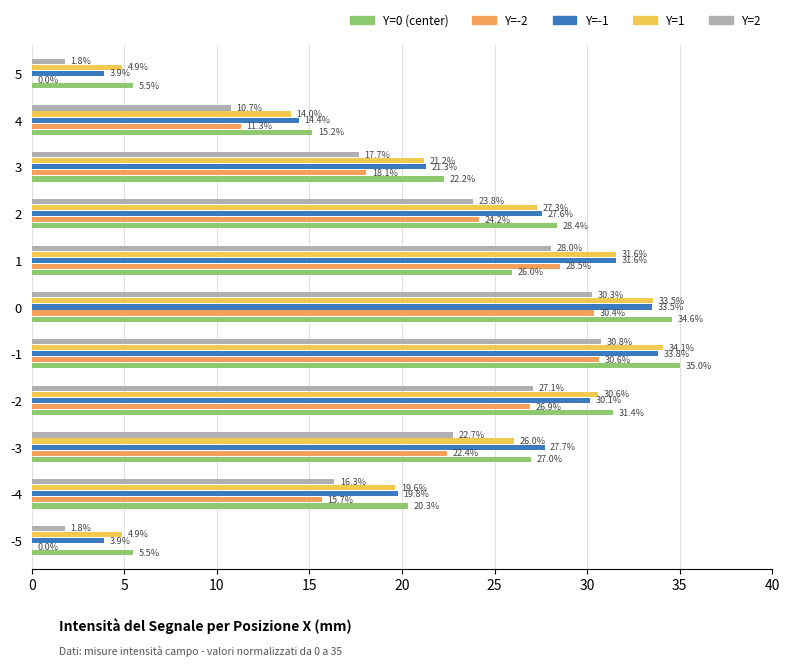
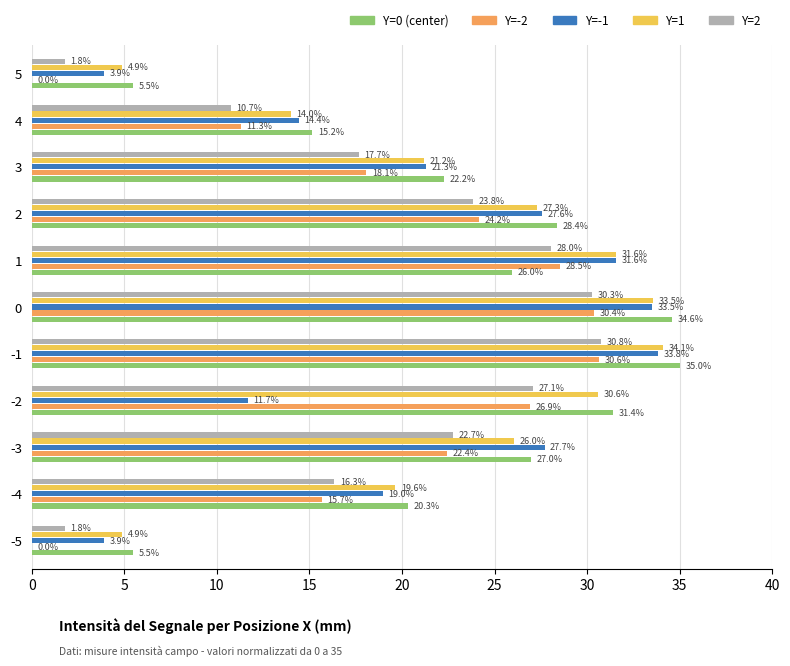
Y=-1, -2: 30.1% -> 11.7%
Y=-1, -4: 19.8% -> 19.0%
